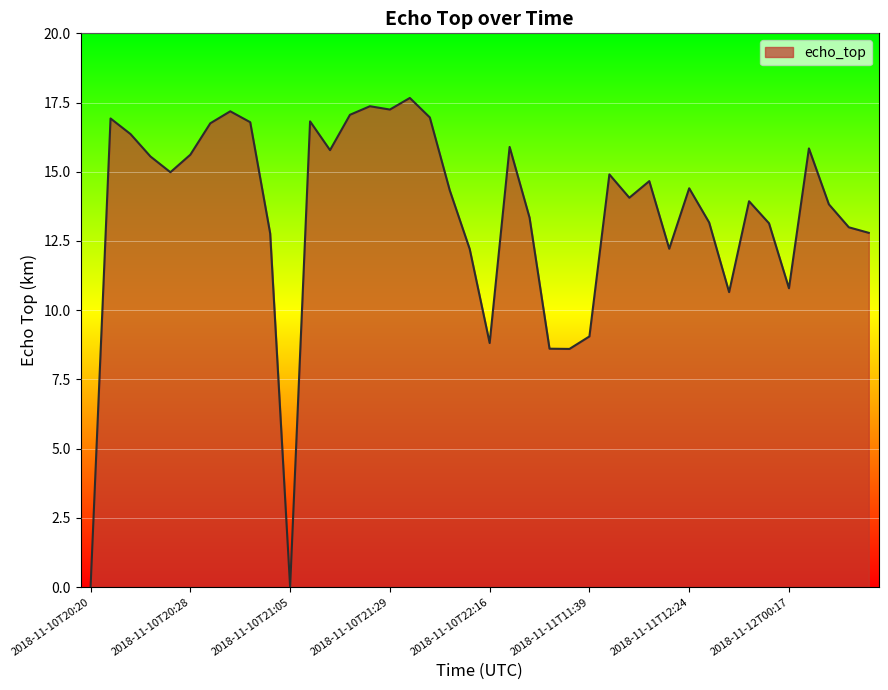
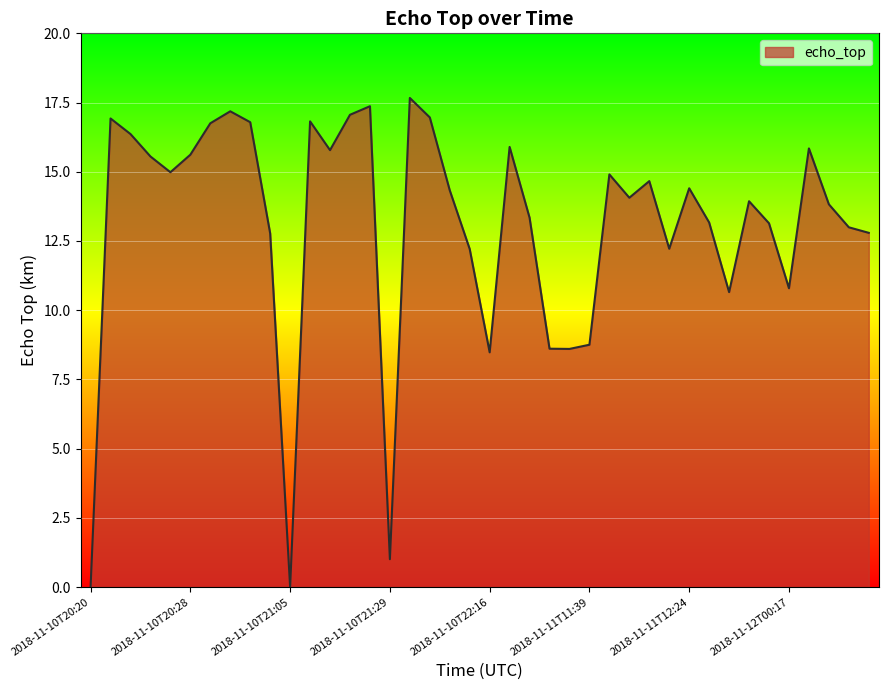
2018-11-10T21:29: 17.2 -> 1.0
2018-11-10T22:16: 8.8 -> 8.5
2018-11-11T11:39: 9.1 -> 8.8
